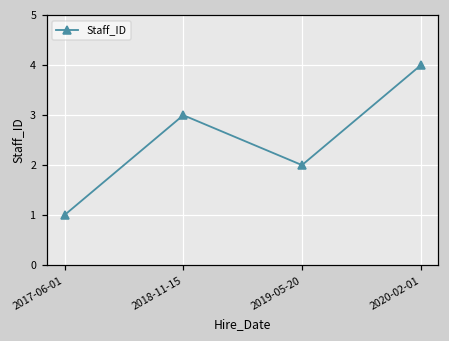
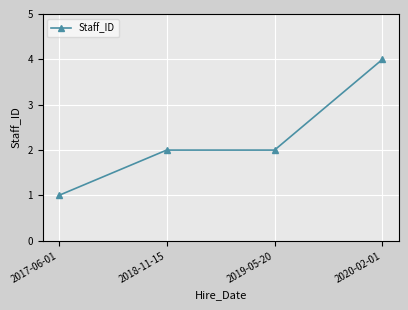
2018-11-15: 3 -> 2
